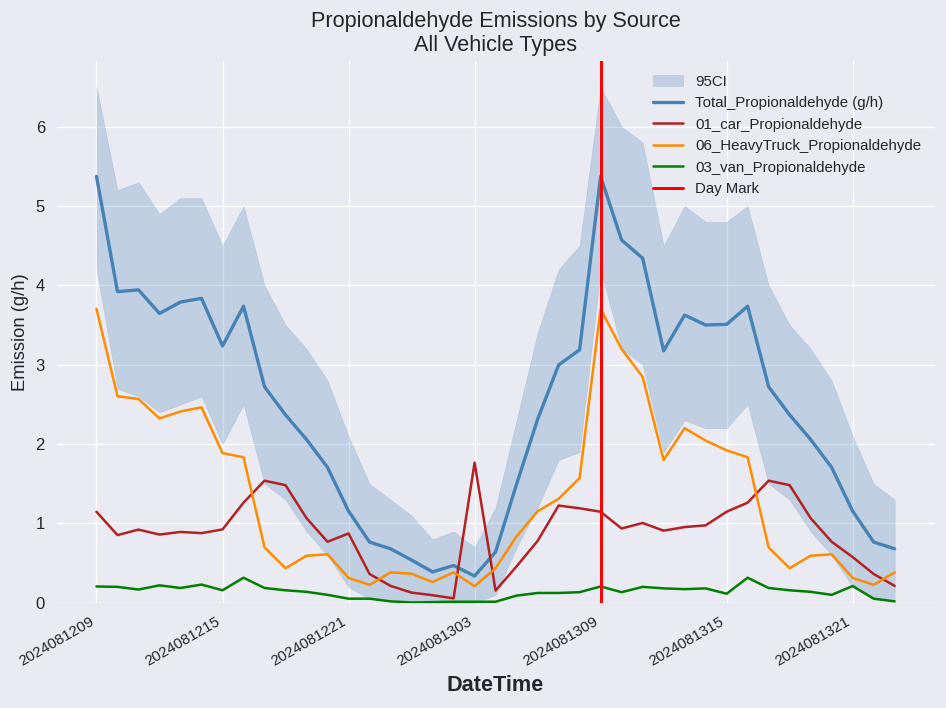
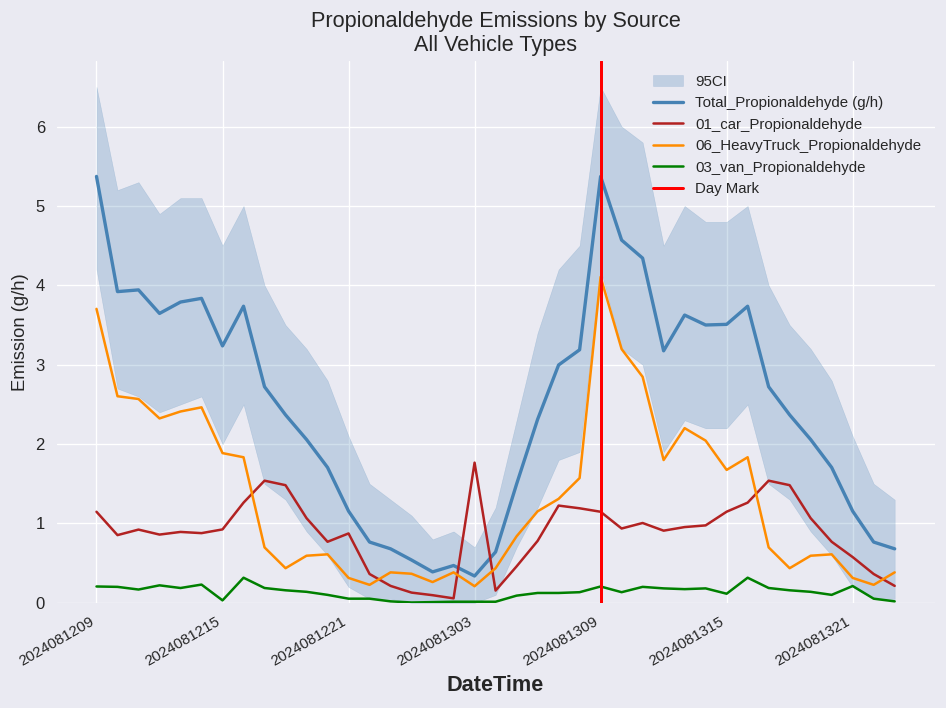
03_van_Propionaldehyde, 2024081215: 0.2 -> 0.0
06_HeavyTruck_Propionaldehyde, 2024081309: 3.7 -> 4.1
06_HeavyTruck_Propionaldehyde, 2024081315: 1.9 -> 1.7
